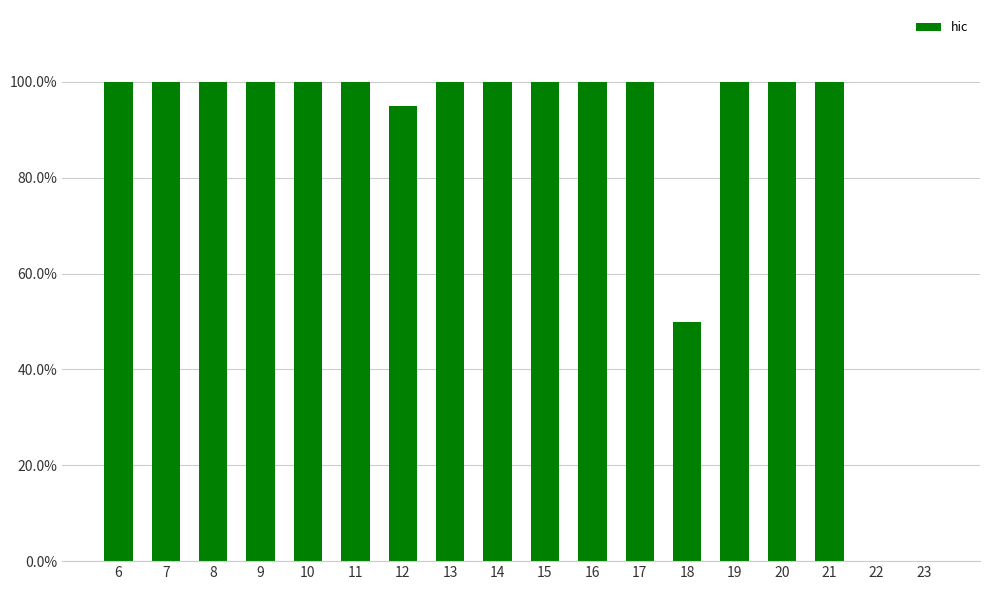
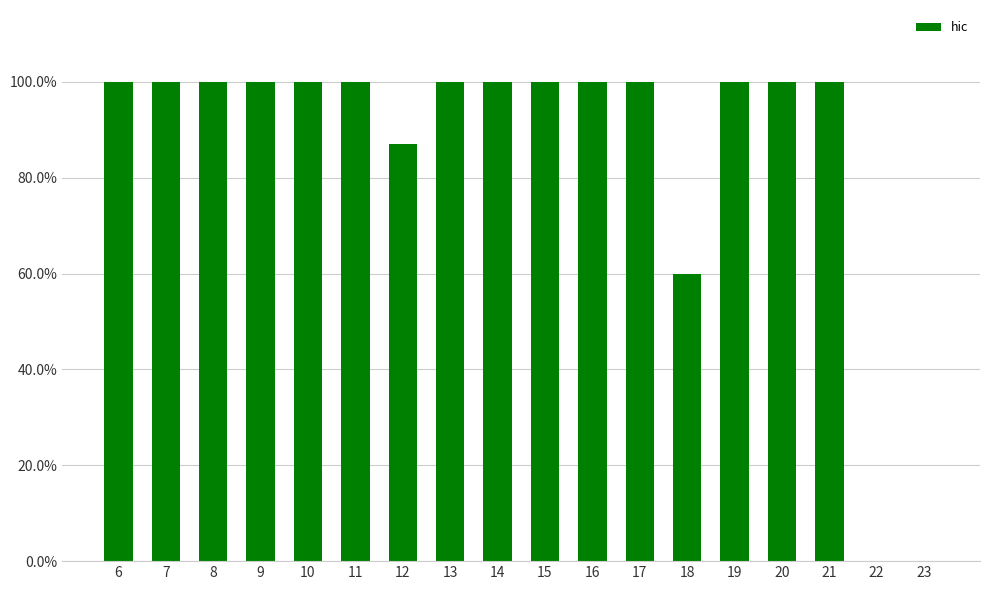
12: 95% -> 87%
18: 50% -> 60%
